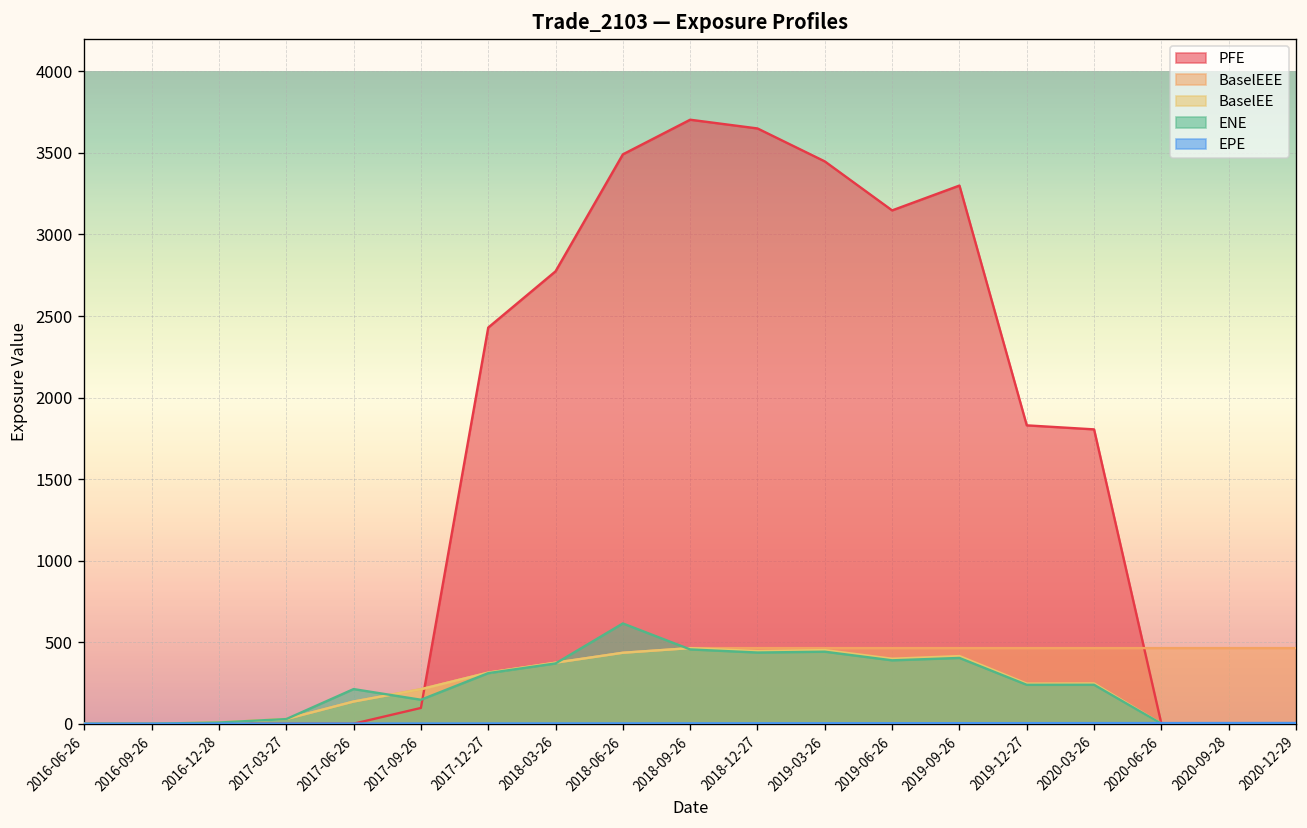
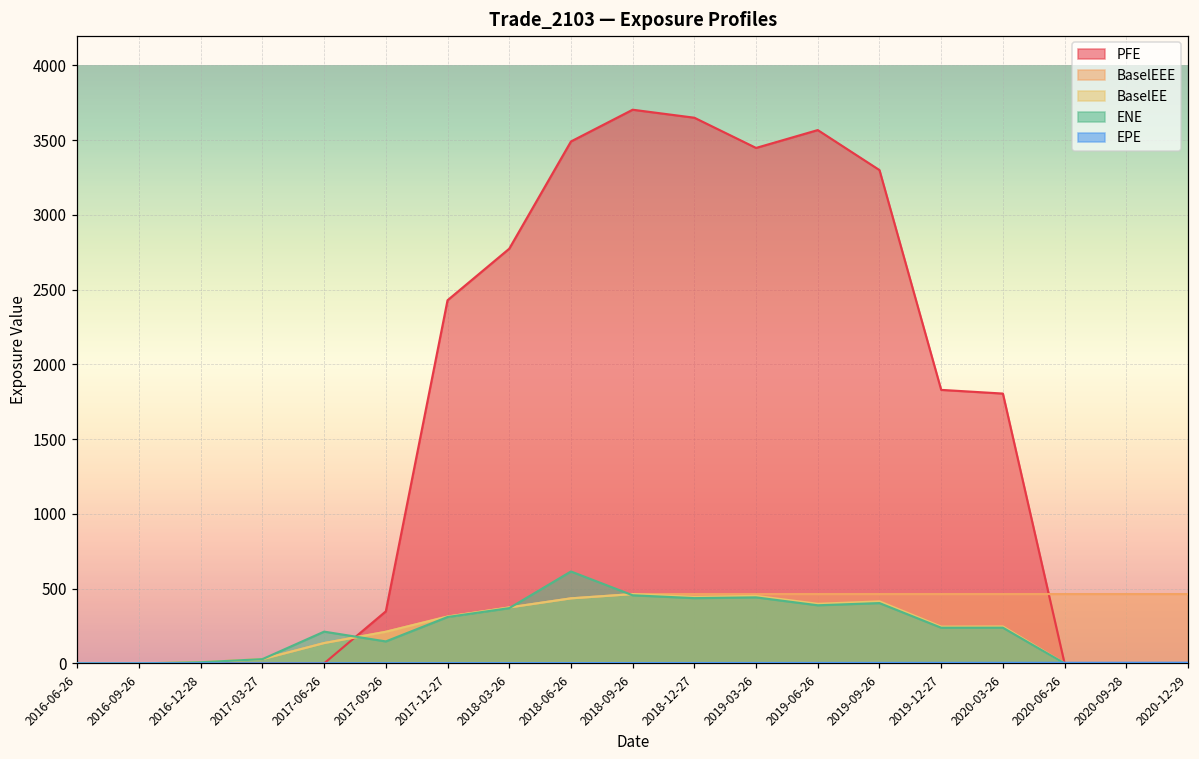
PFE, 2017-09-26: 100 -> 350
PFE, 2019-06-26: 3150 -> 3570
